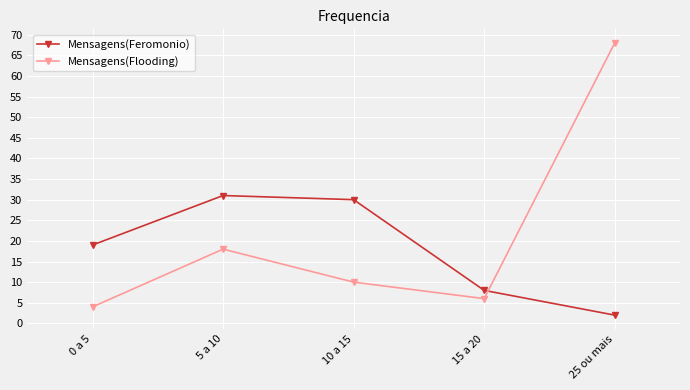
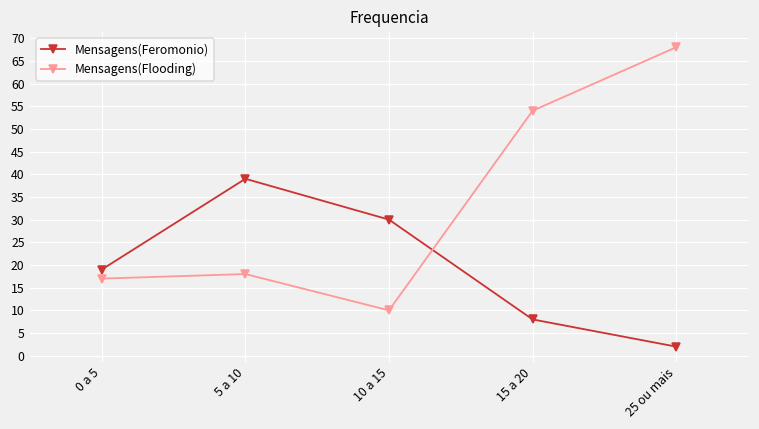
Mensagens(Flooding), 0 a 5: 4 -> 17
Mensagens(Feromonio), 5 a 10: 31 -> 39
Mensagens(Flooding), 15 a 20: 6 -> 54
